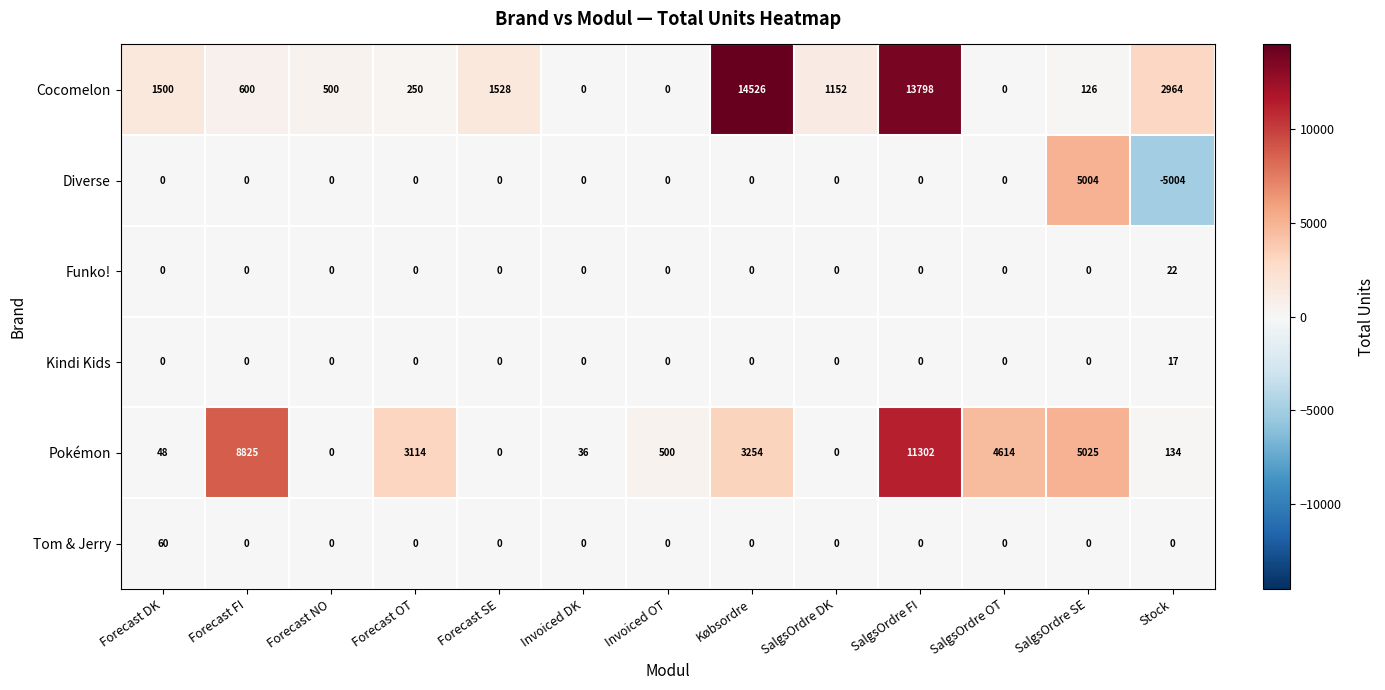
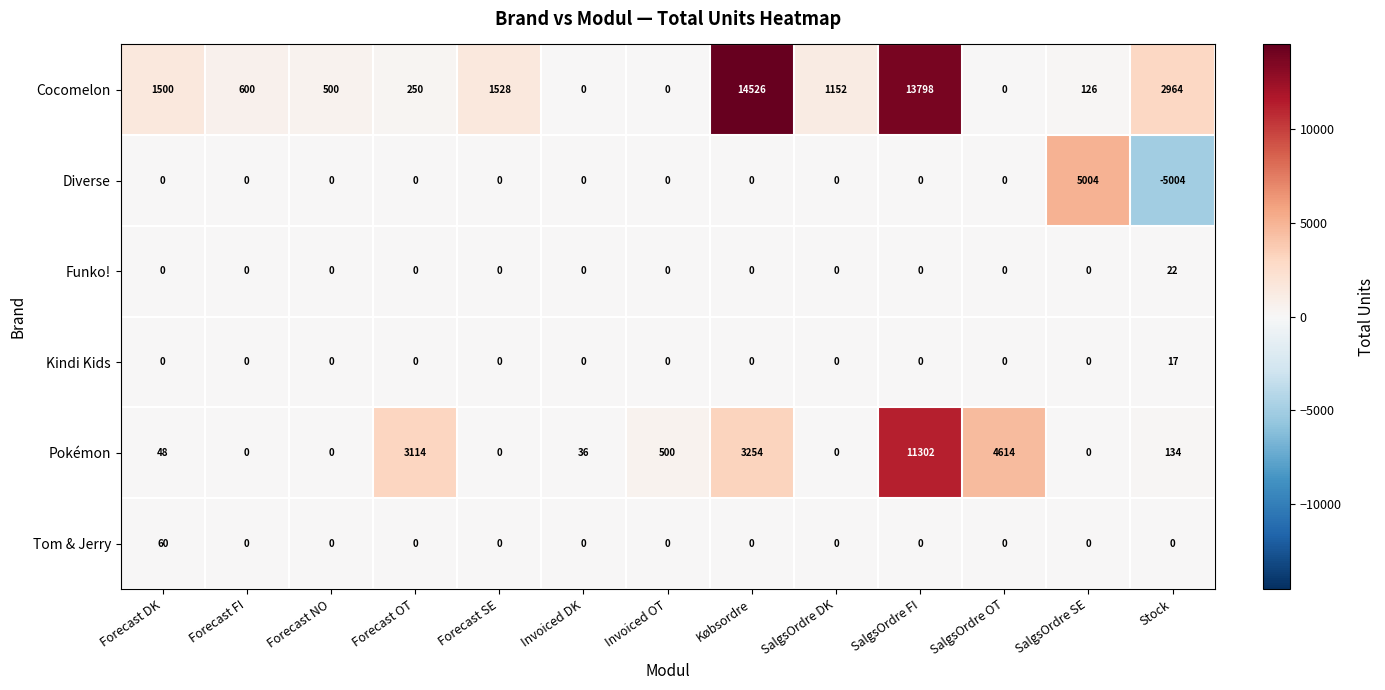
Pokémon, Forecast FI: 8825 -> 0
Pokémon, SalgsOrdre SE: 5025 -> 0
